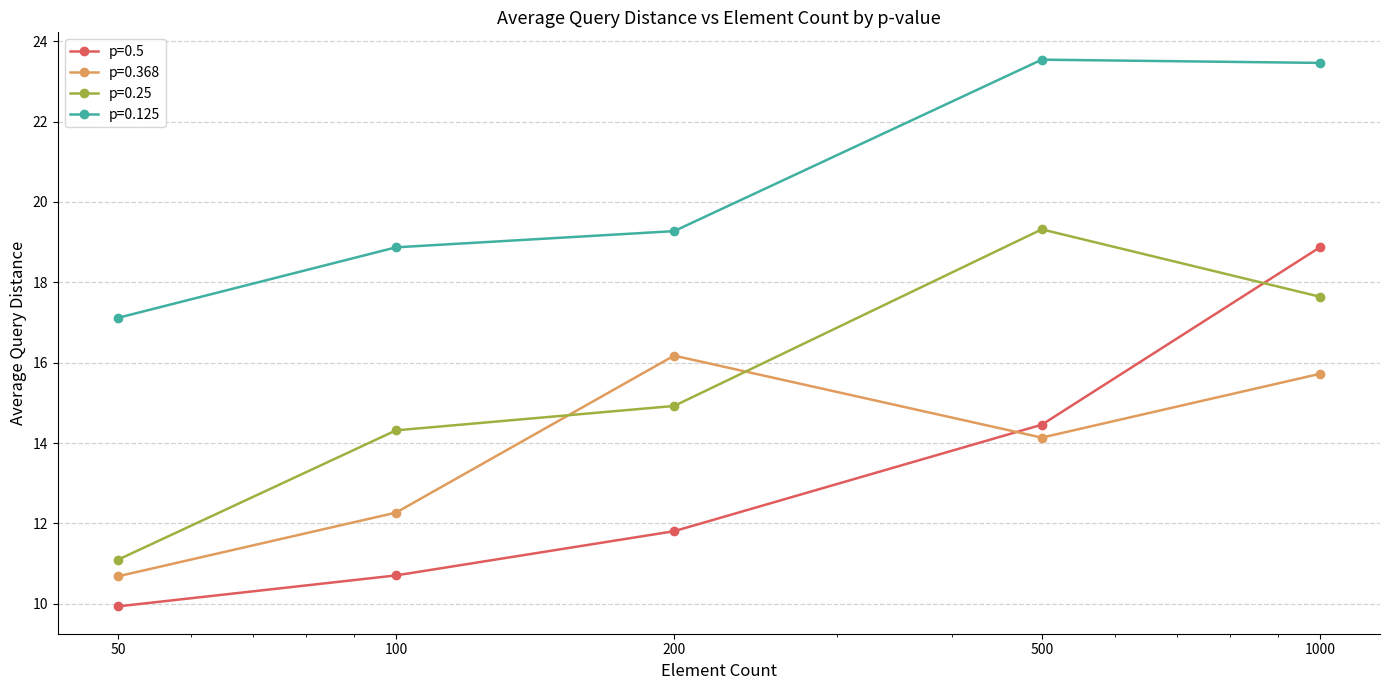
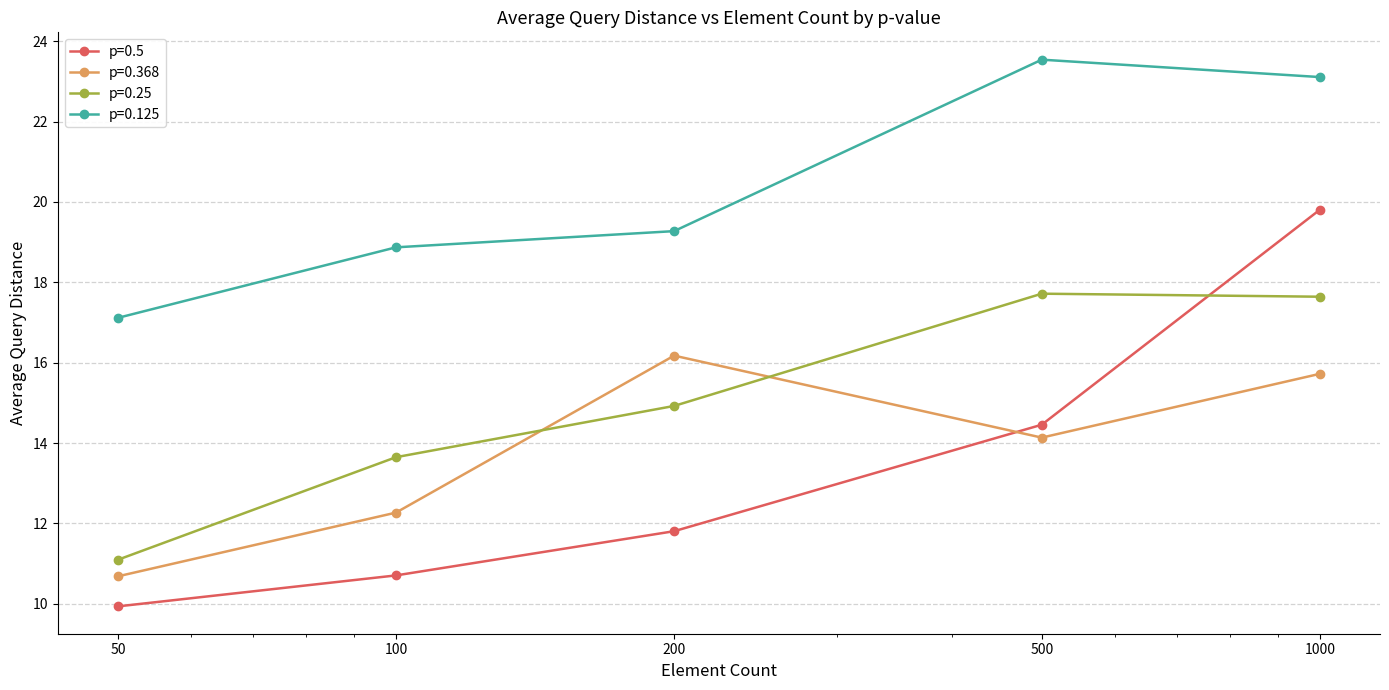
p=0.25, 100: 14.3 -> 13.6
p=0.25, 500: 19.3 -> 17.7
p=0.5, 1000: 18.9 -> 19.8
p=0.125, 1000: 23.5 -> 23.1
